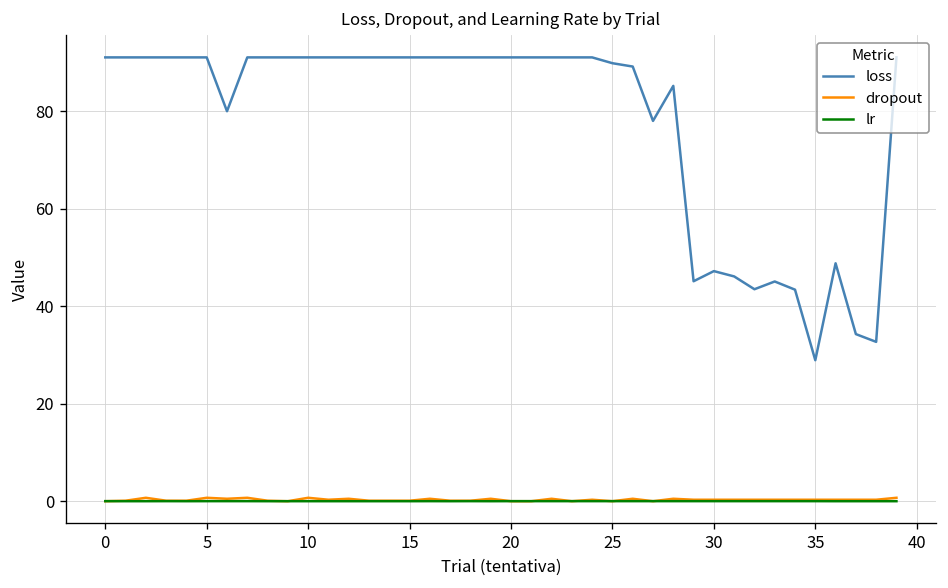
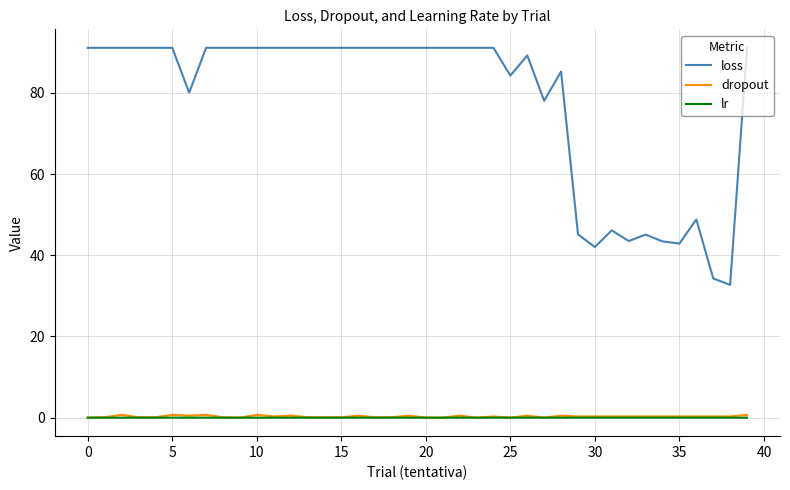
loss, 25: 90 -> 84
loss, 30: 47 -> 42
loss, 35: 29 -> 43
